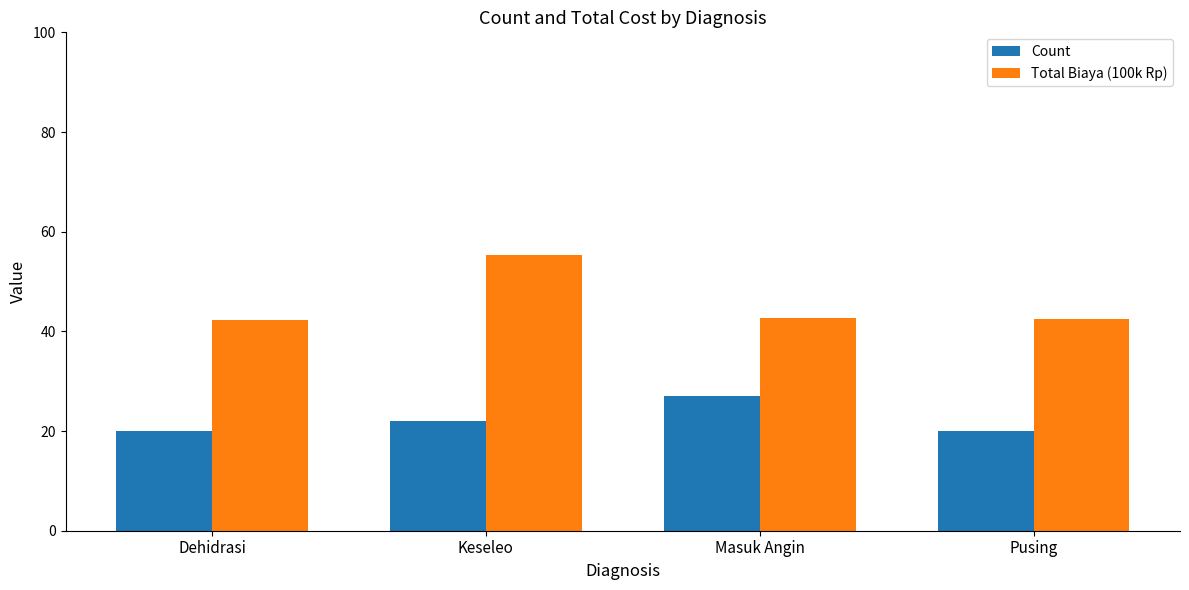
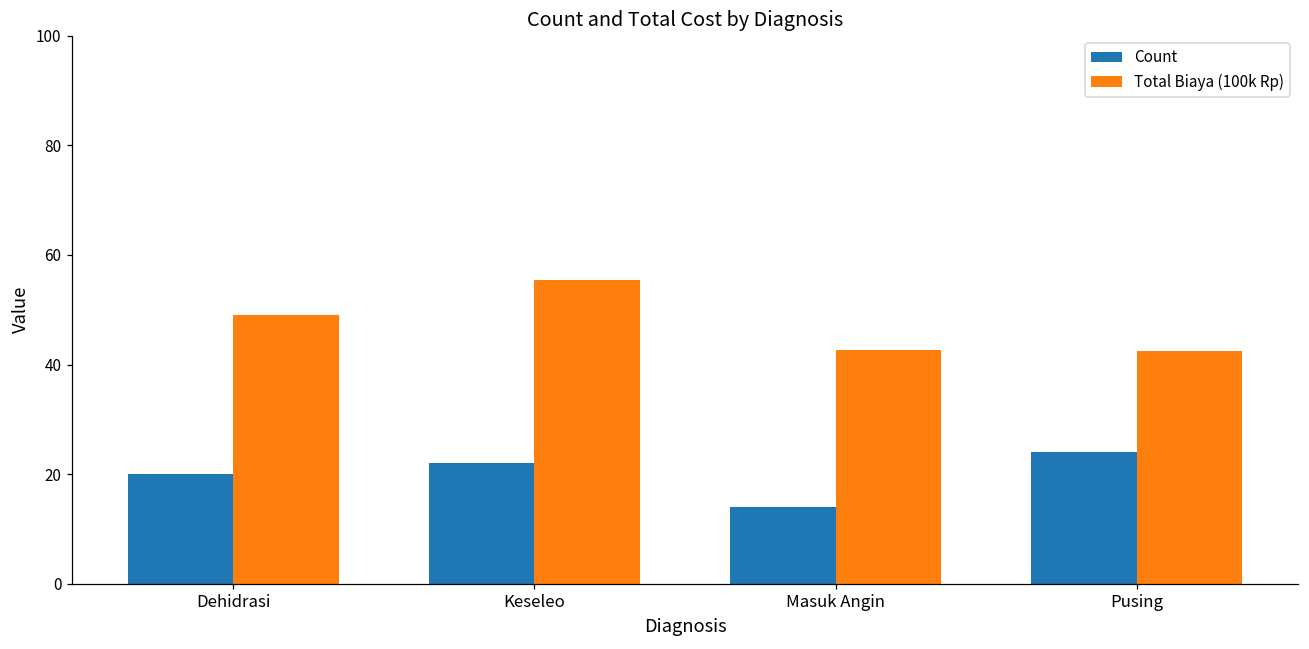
Total Biaya (100k Rp), Dehidrasi: 42 -> 49
Count, Masuk Angin: 27 -> 14
Count, Pusing: 20 -> 24
